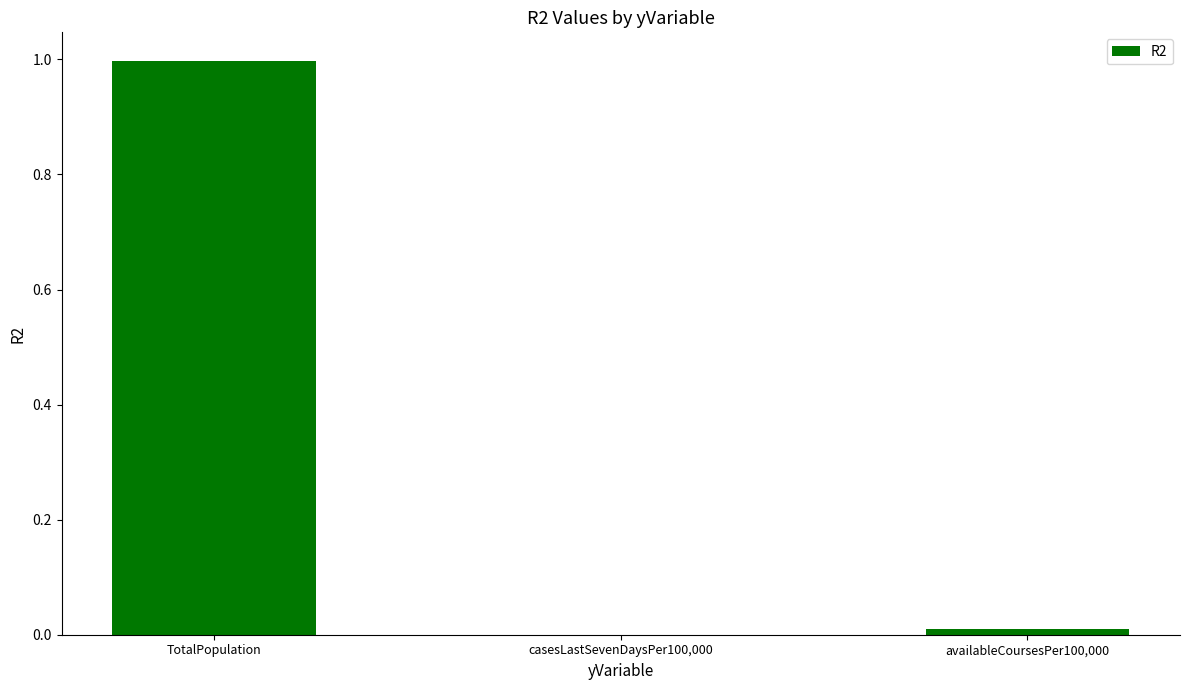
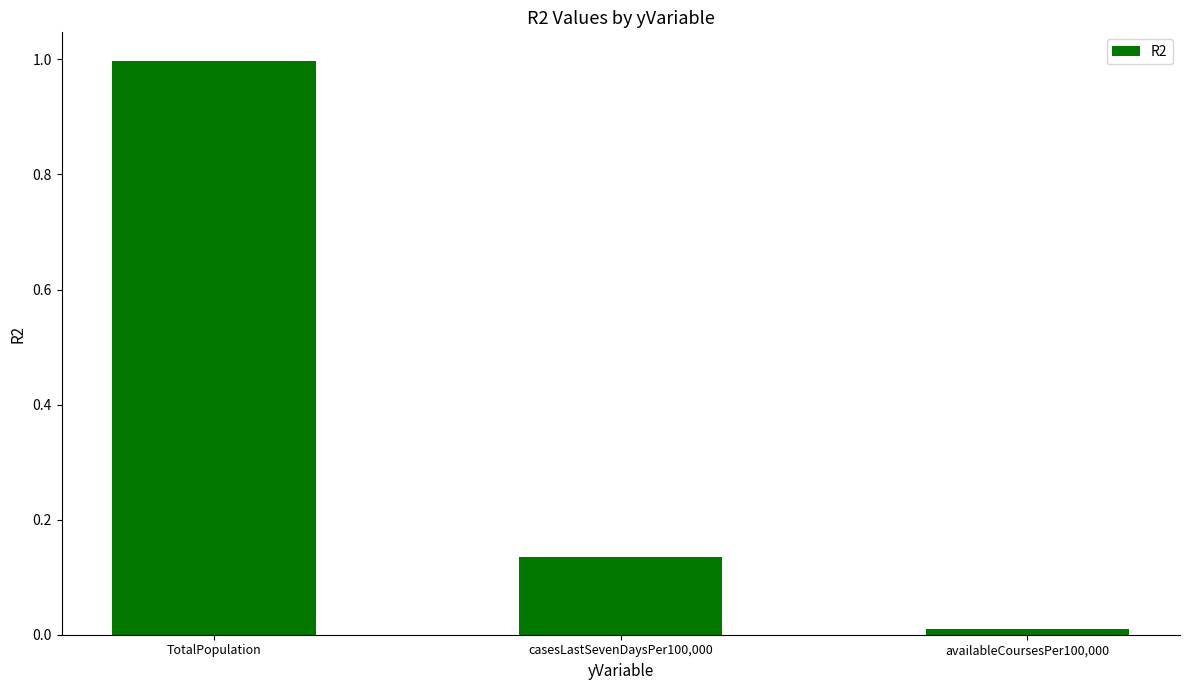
casesLastSevenDaysPer100,000: 0.00 -> 0.14
